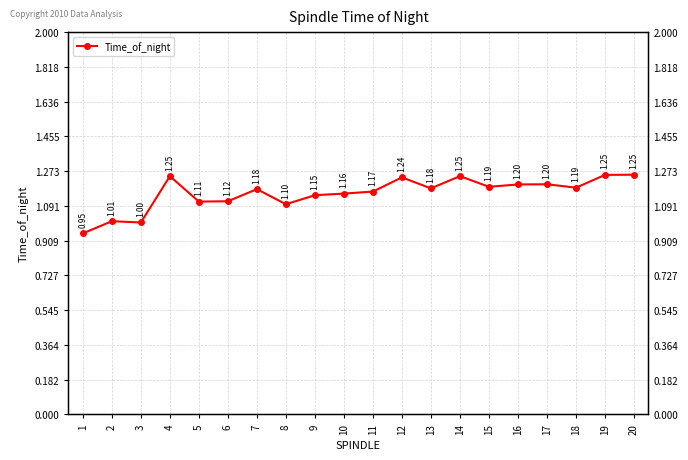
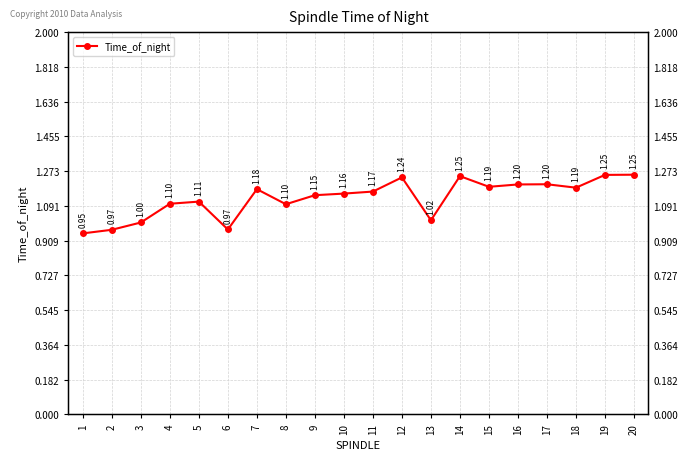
2: 1.01 -> 0.97
4: 1.25 -> 1.10
6: 1.12 -> 0.97
13: 1.18 -> 1.02
